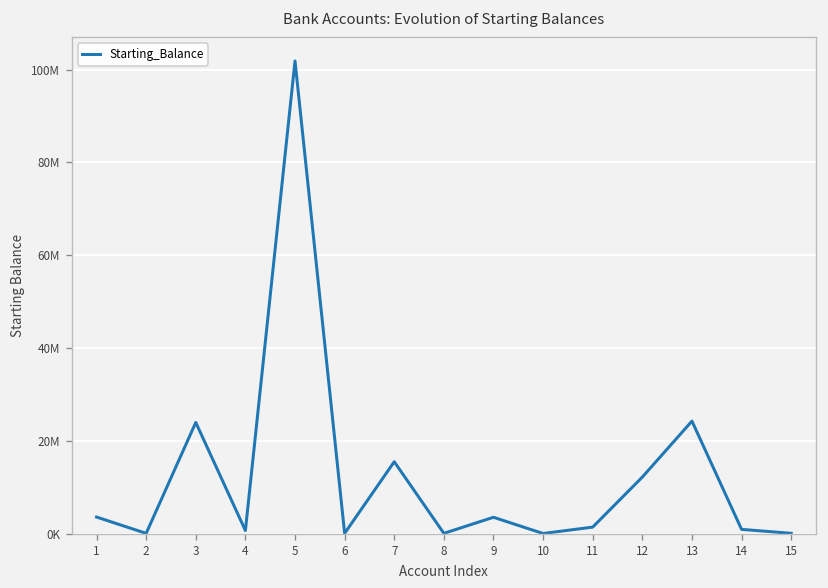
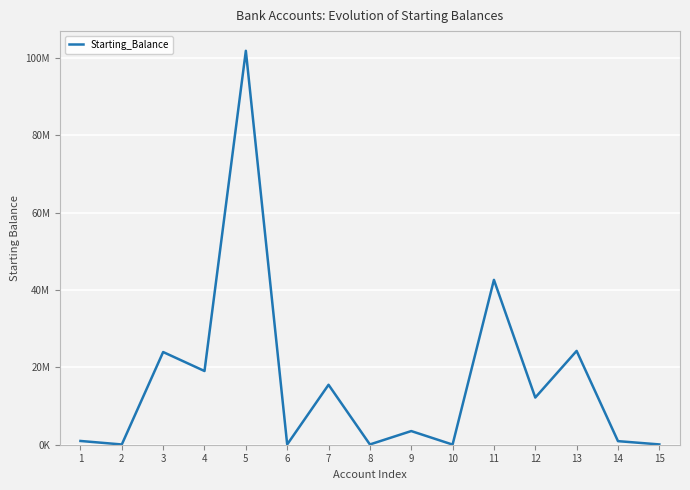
Starting_Balance, 1: 4000000 -> 1000000
Starting_Balance, 4: 1000000 -> 19000000
Starting_Balance, 11: 1000000 -> 43000000
